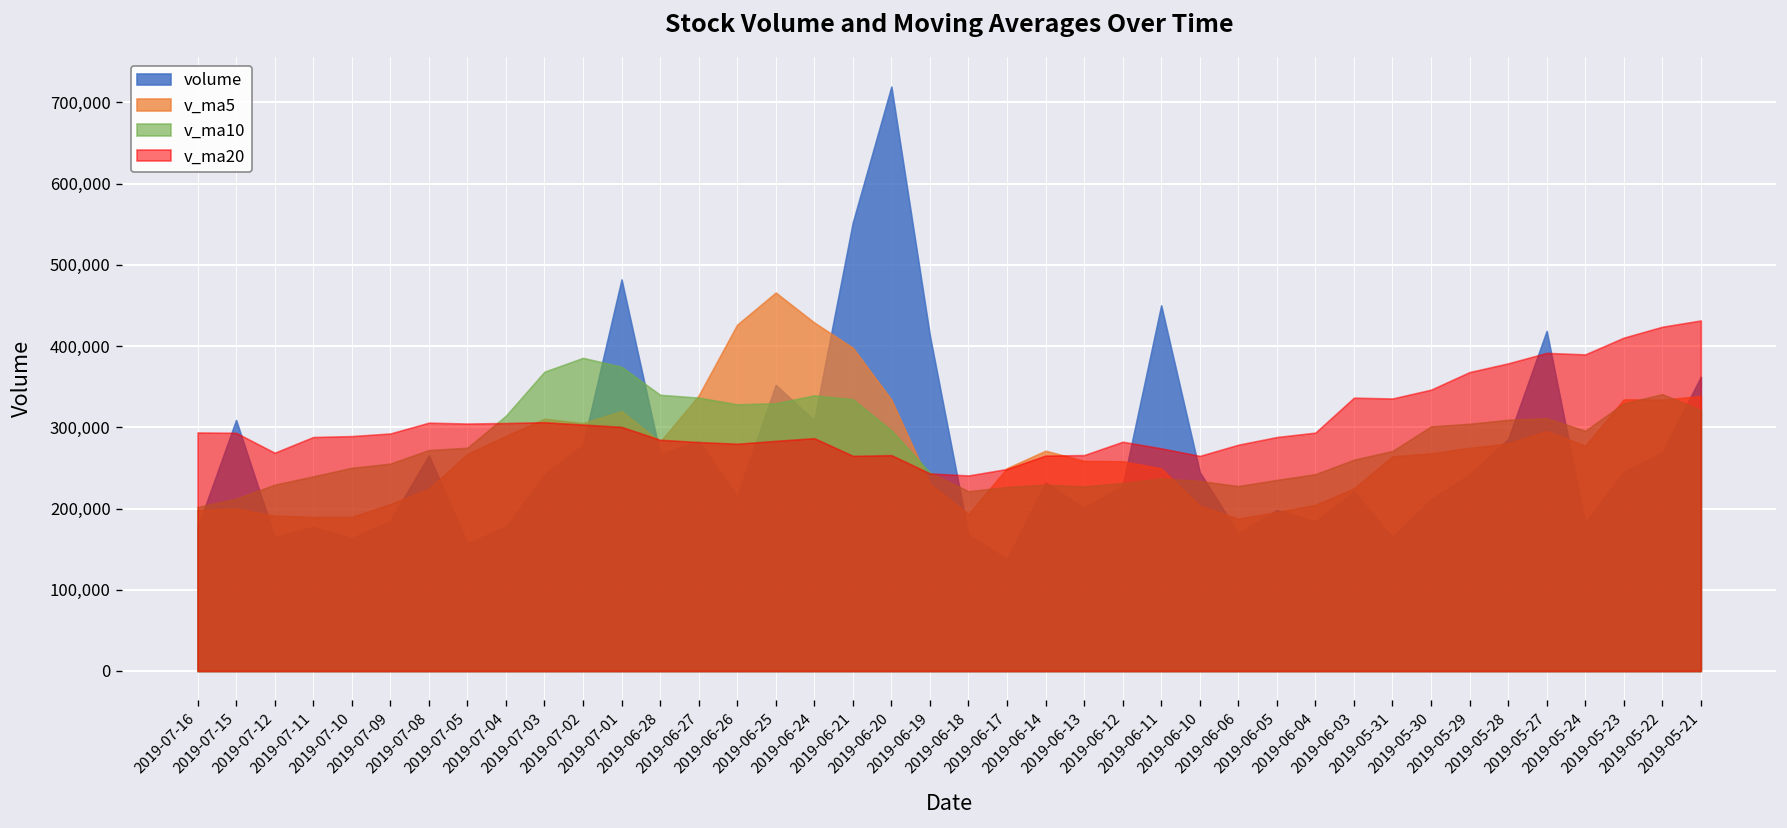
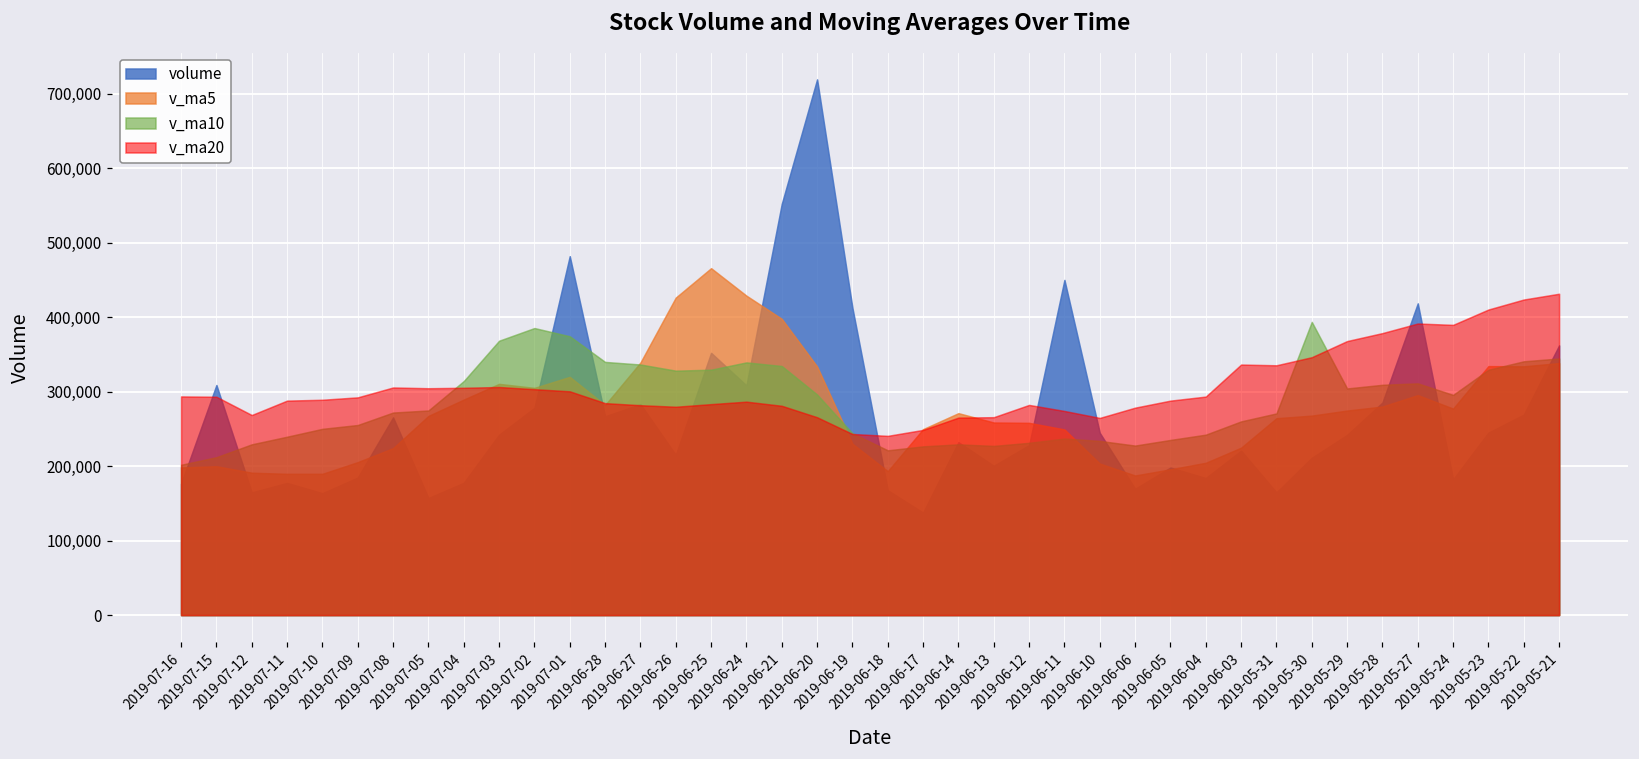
v_ma20, 2019-06-21: 260,000 -> 280,000
v_ma10, 2019-05-30: 300,000 -> 390,000
v_ma10, 2019-05-21: 320,000 -> 340,000
